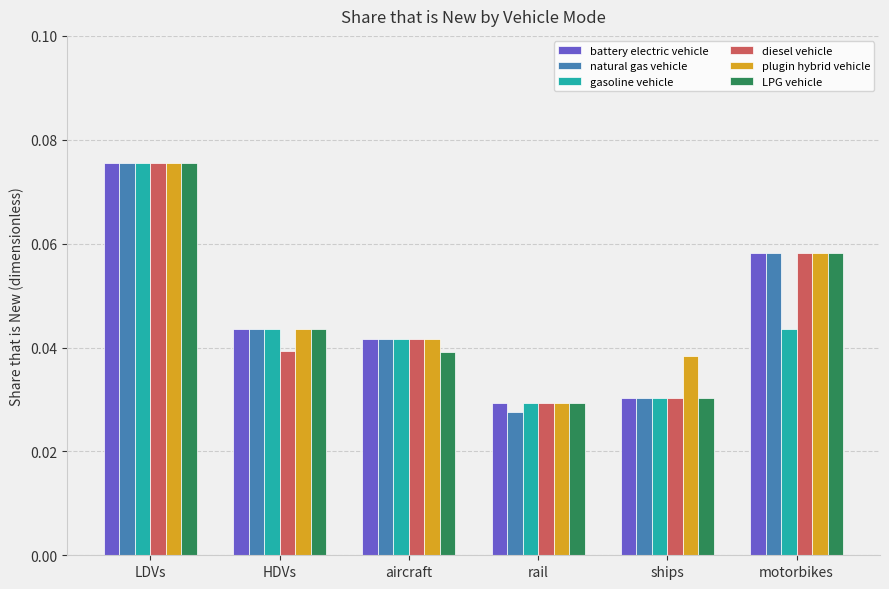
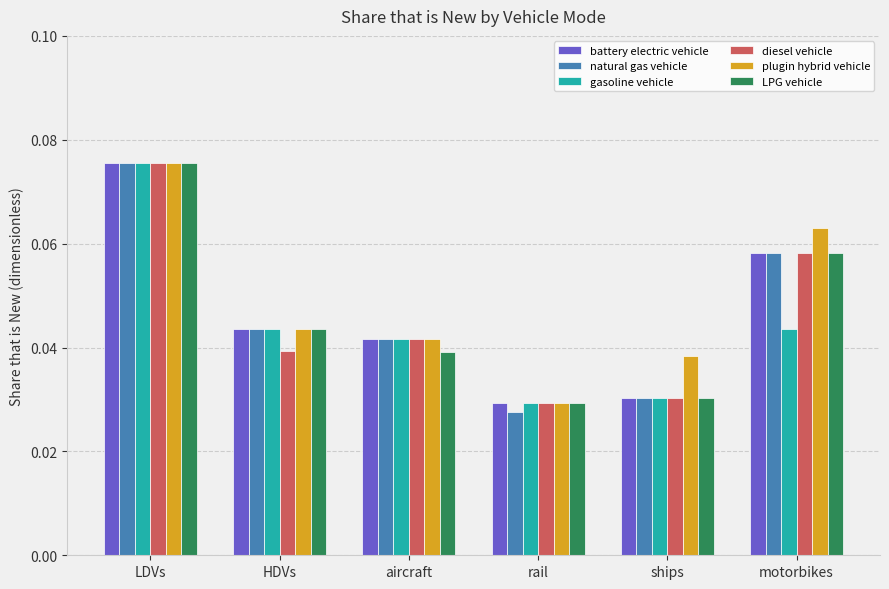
plugin hybrid vehicle, motorbikes: 0.058 -> 0.063
